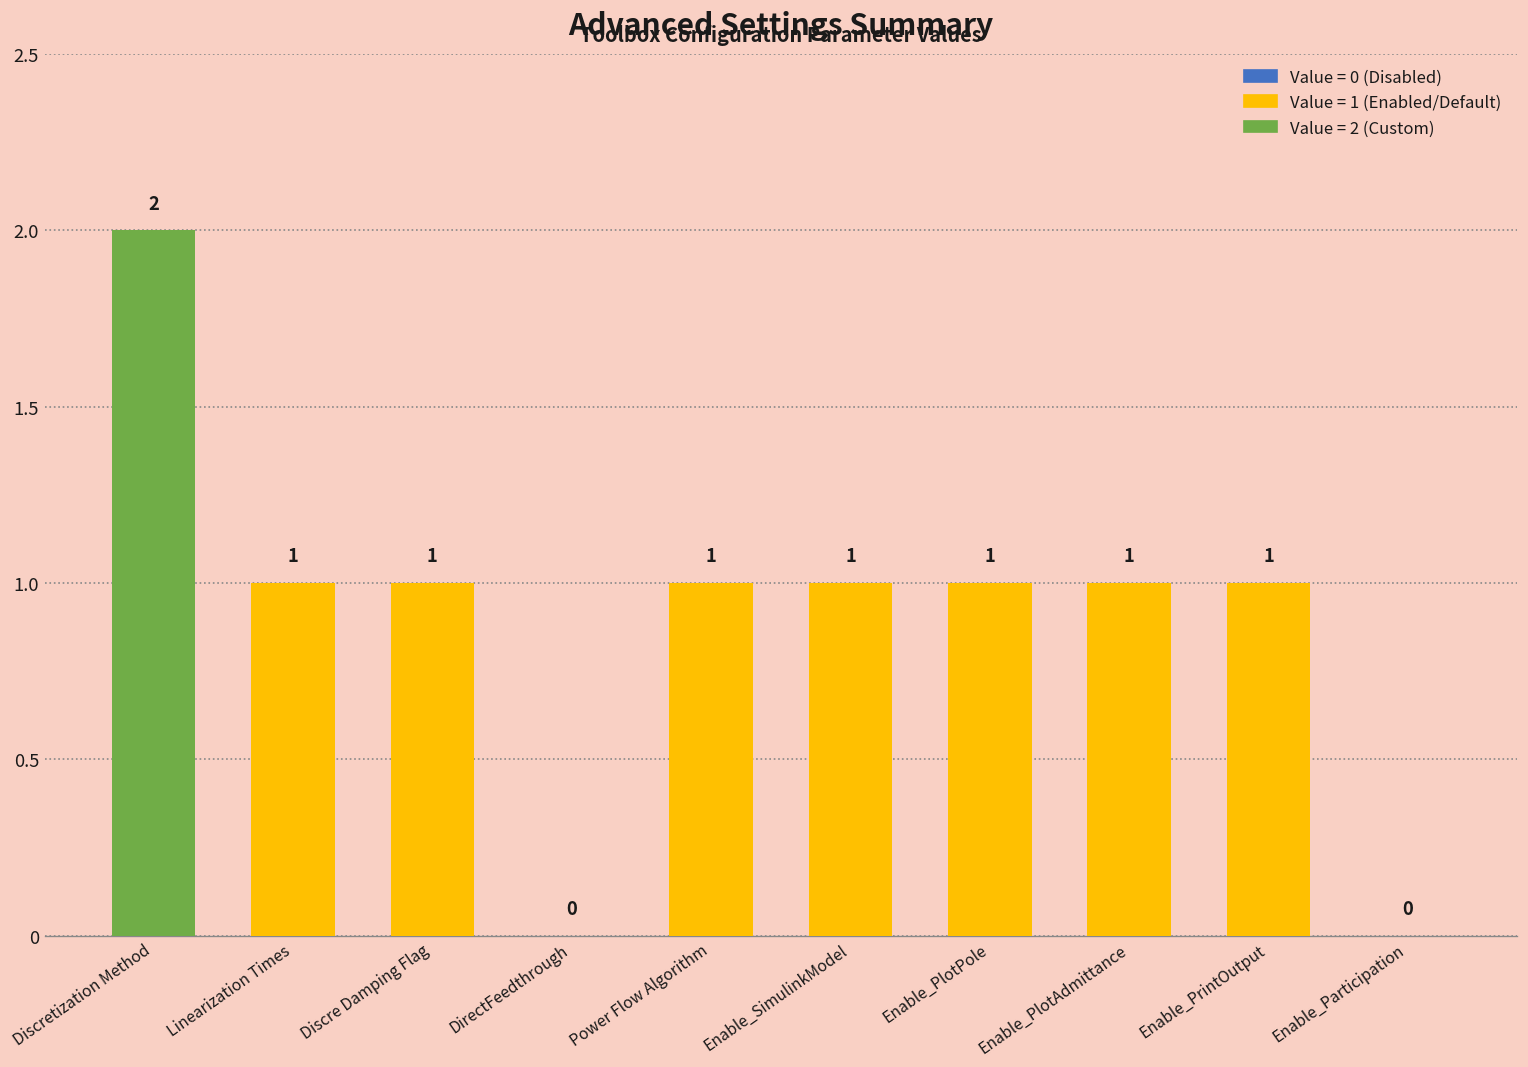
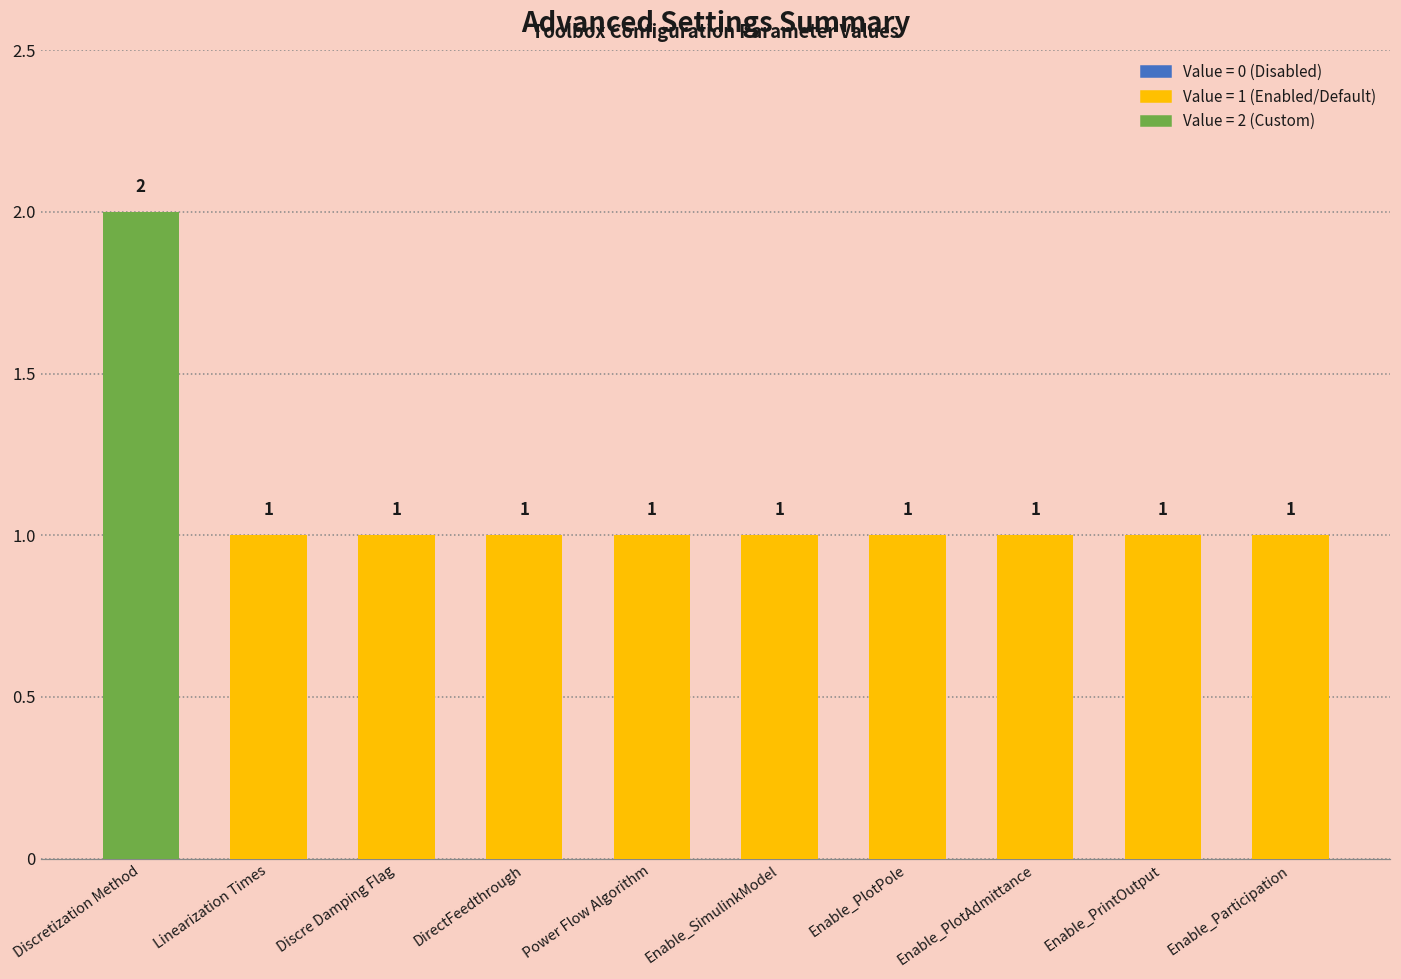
DirectFeedthrough: 0 -> 1
Enable_Participation: 0 -> 1
